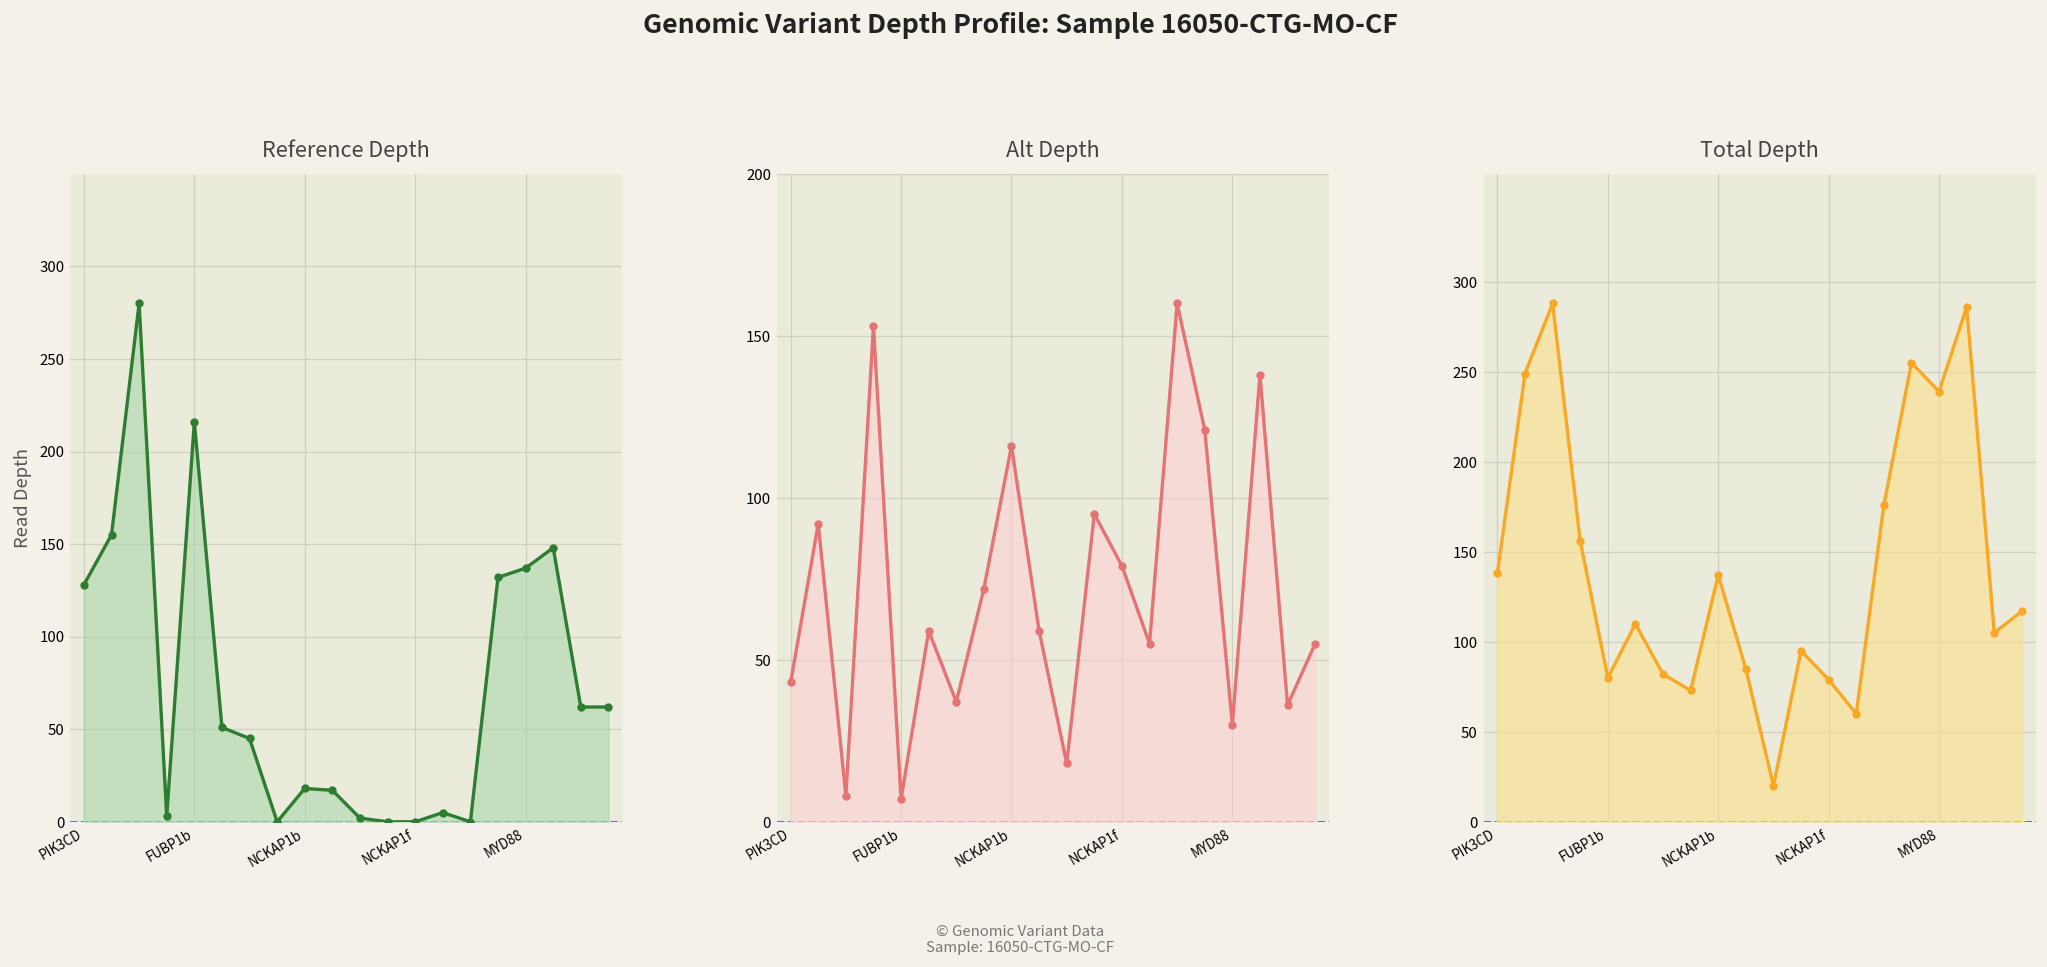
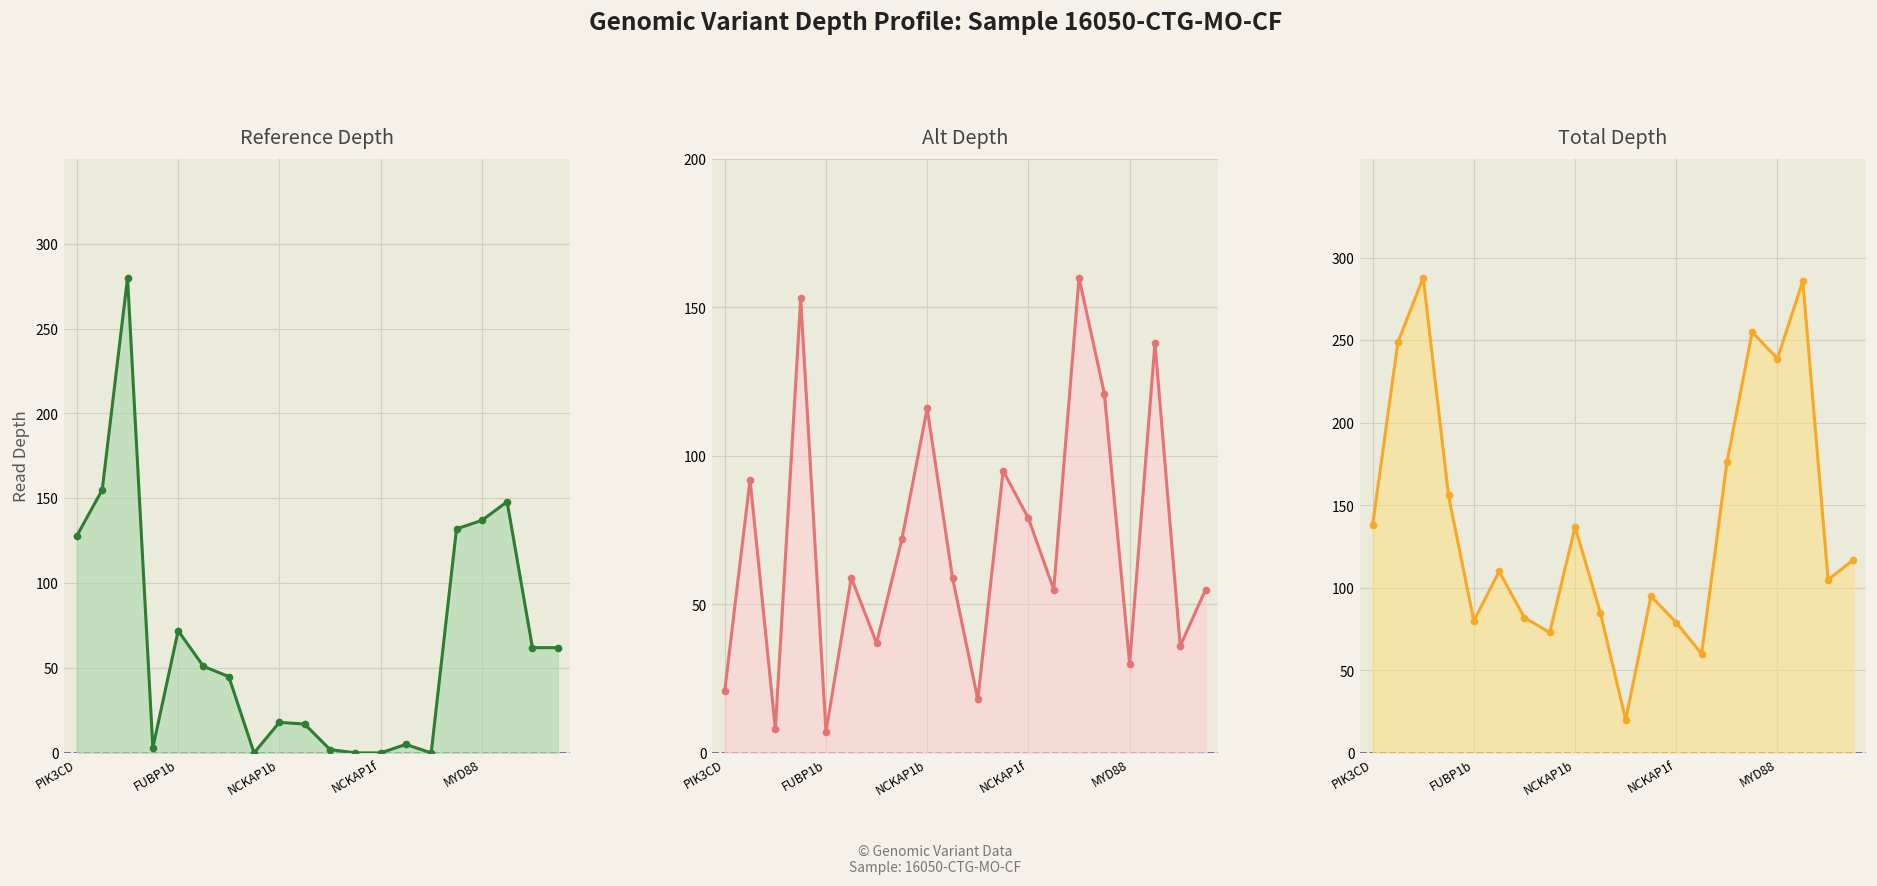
Reference Depth, FUBP1b: 216 -> 72
Alt Depth, PIK3CD: 43 -> 21
